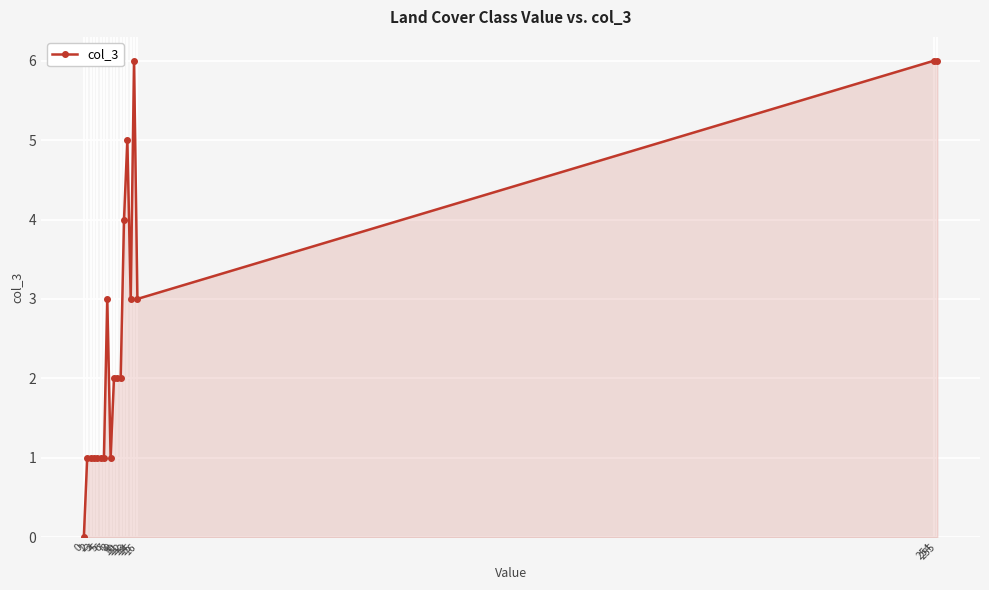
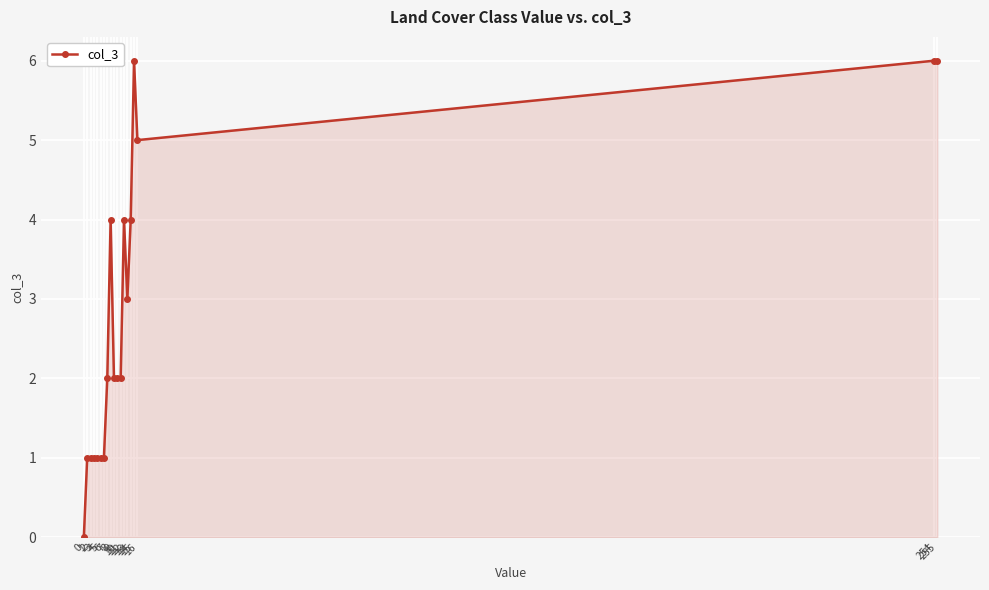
7: 3 -> 2
8: 1 -> 4
13: 5 -> 3
14: 3 -> 4
16: 3 -> 5
